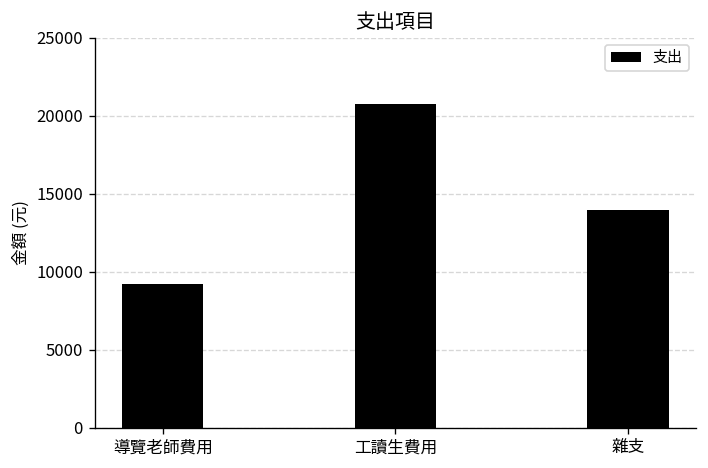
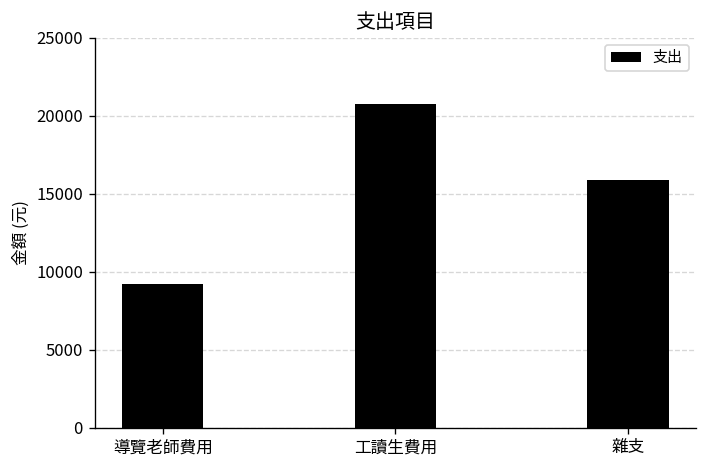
雜支: 13900 -> 15900
